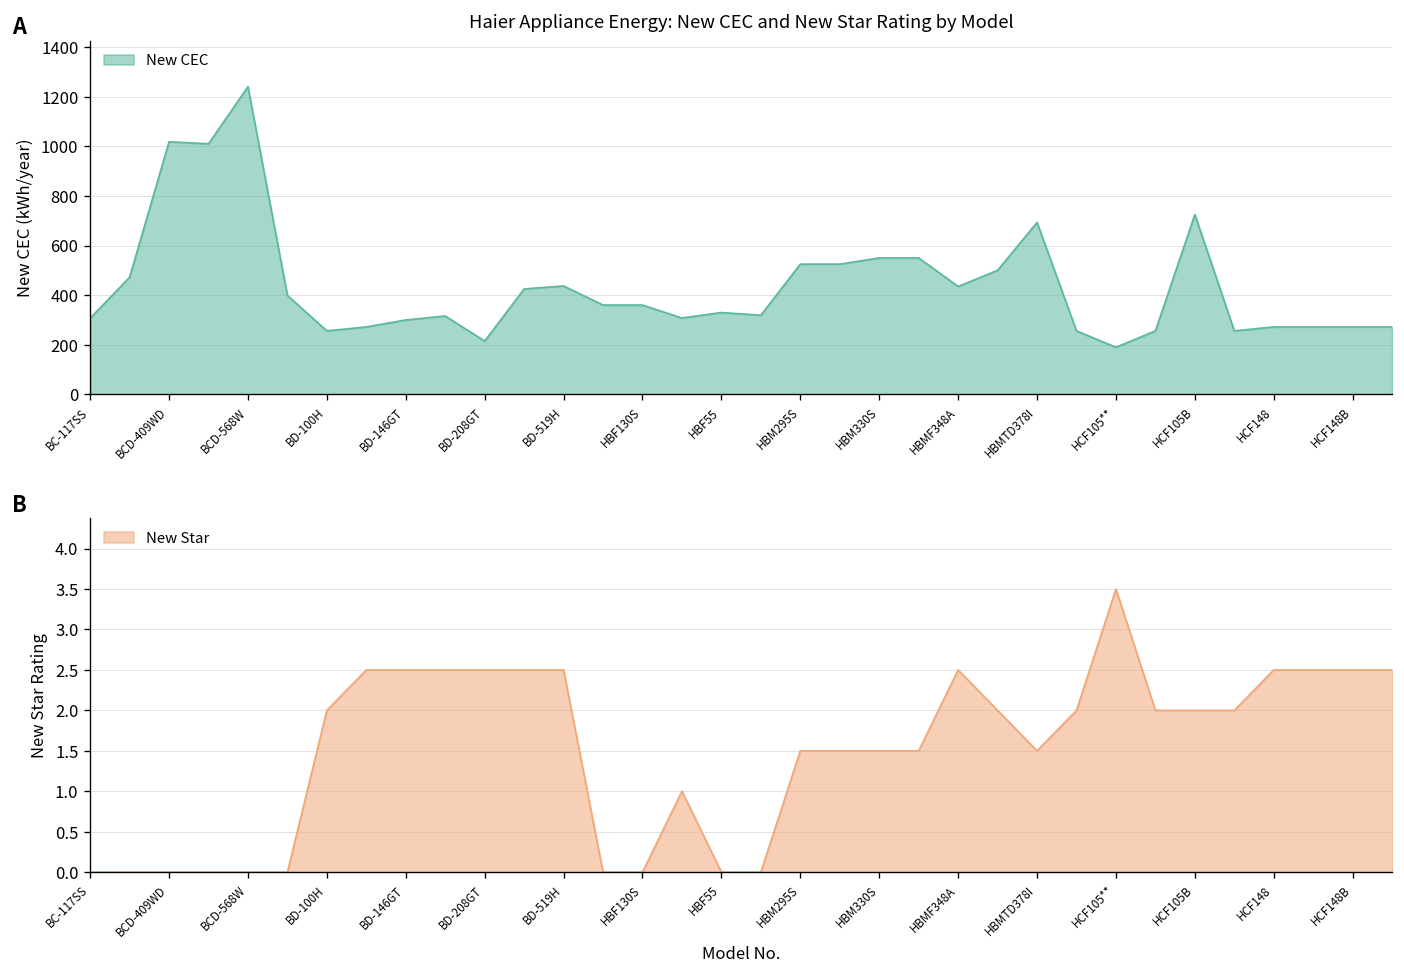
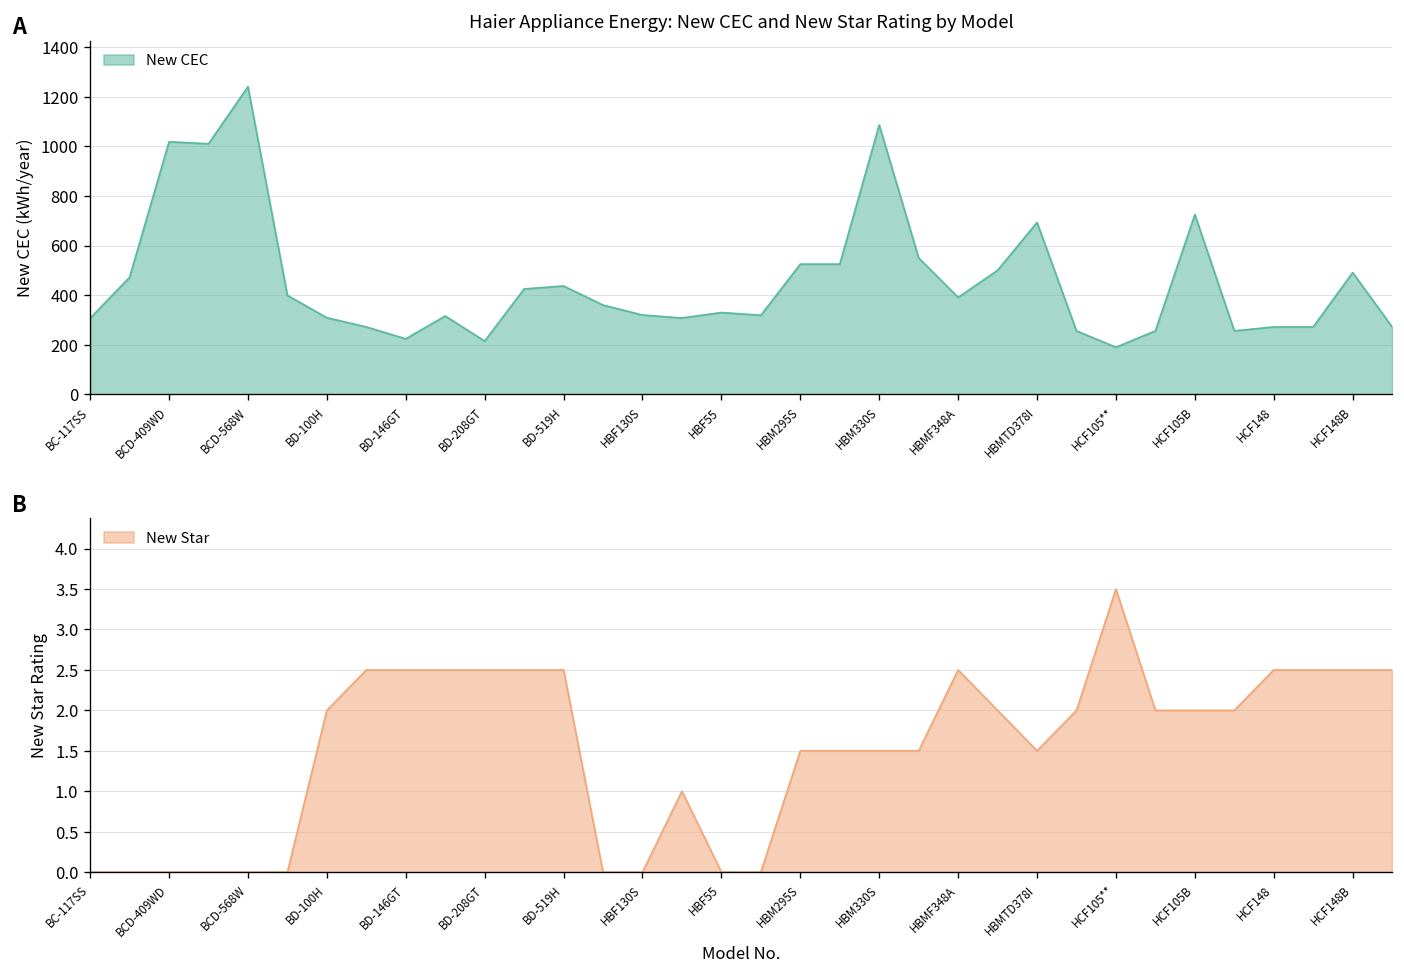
Haier Appliance Energy: New CEC and New Star Rating by Model, BD-100H: 260 -> 310
Haier Appliance Energy: New CEC and New Star Rating by Model, BD-146GT: 300 -> 220
Haier Appliance Energy: New CEC and New Star Rating by Model, HBF130S: 360 -> 320
Haier Appliance Energy: New CEC and New Star Rating by Model, HBM330S: 550 -> 1090
Haier Appliance Energy: New CEC and New Star Rating by Model, HBMF348A: 440 -> 390
Haier Appliance Energy: New CEC and New Star Rating by Model, HCF148B: 270 -> 490
